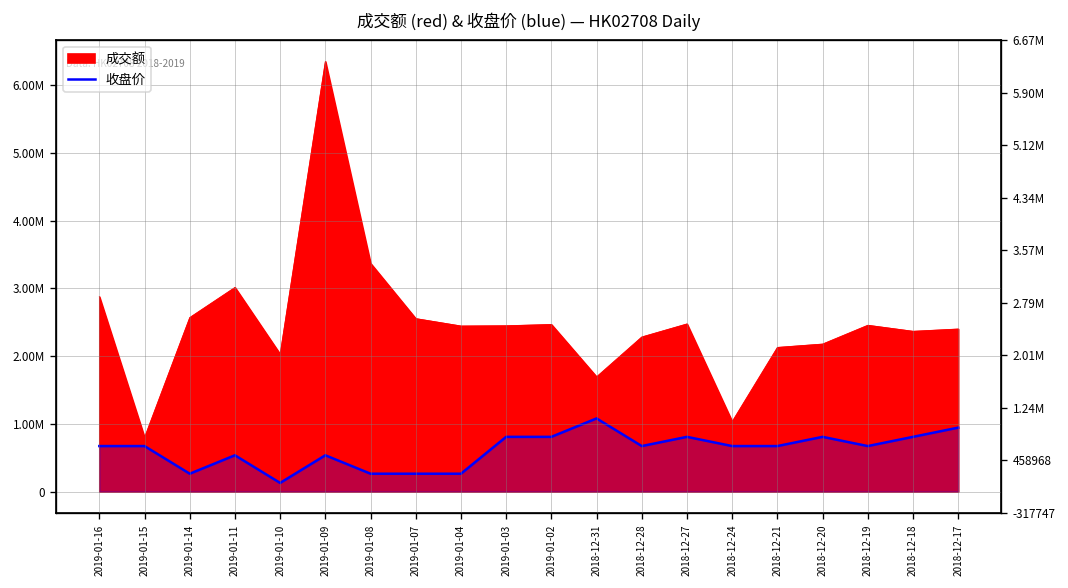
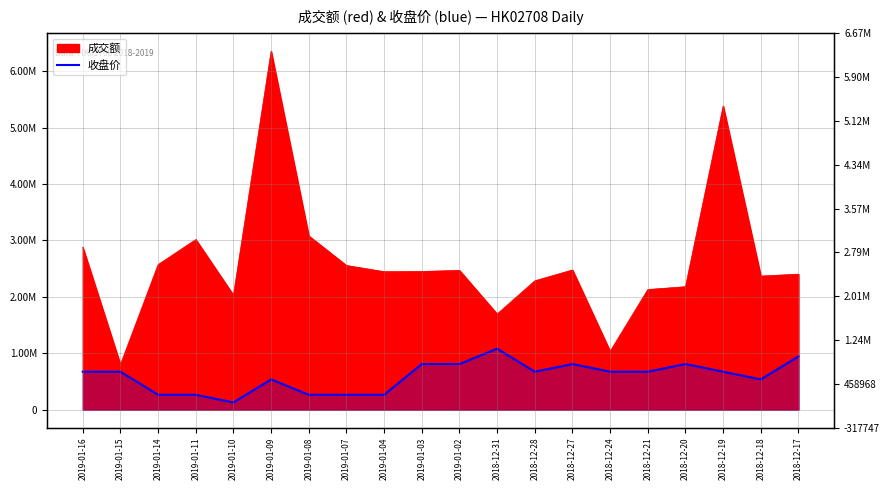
收盘价, 2019-01-11: 500000 -> 300000
成交额, 2019-01-08: 3400000 -> 3100000
成交额, 2018-12-19: 2500000 -> 5400000
收盘价, 2018-12-18: 800000 -> 500000
